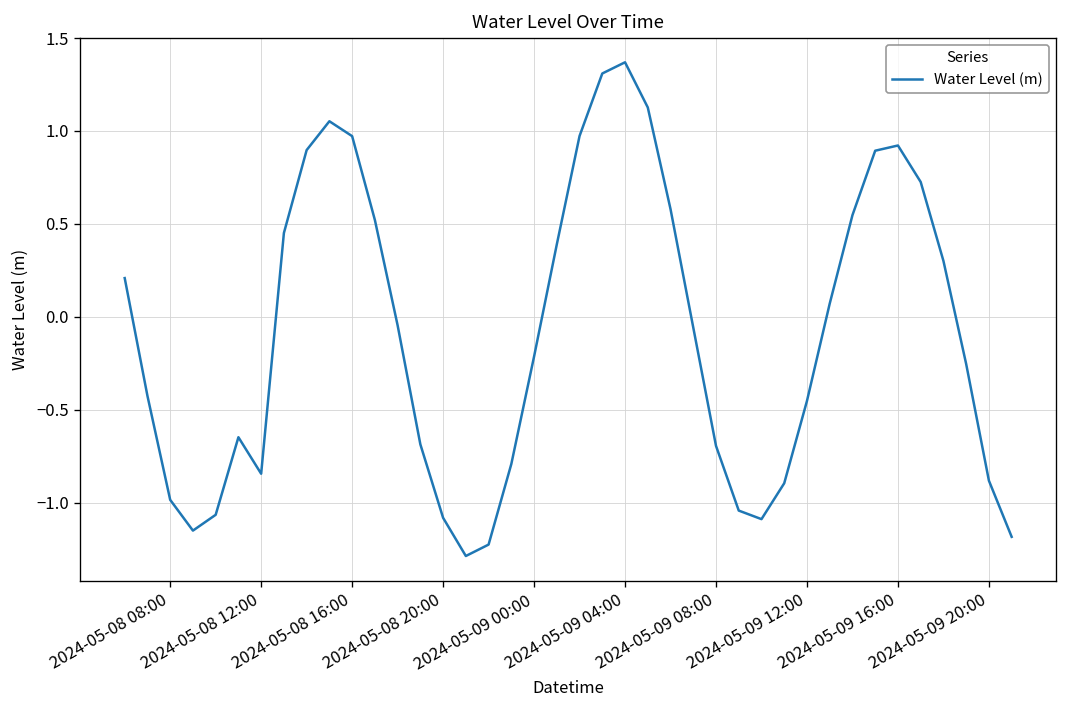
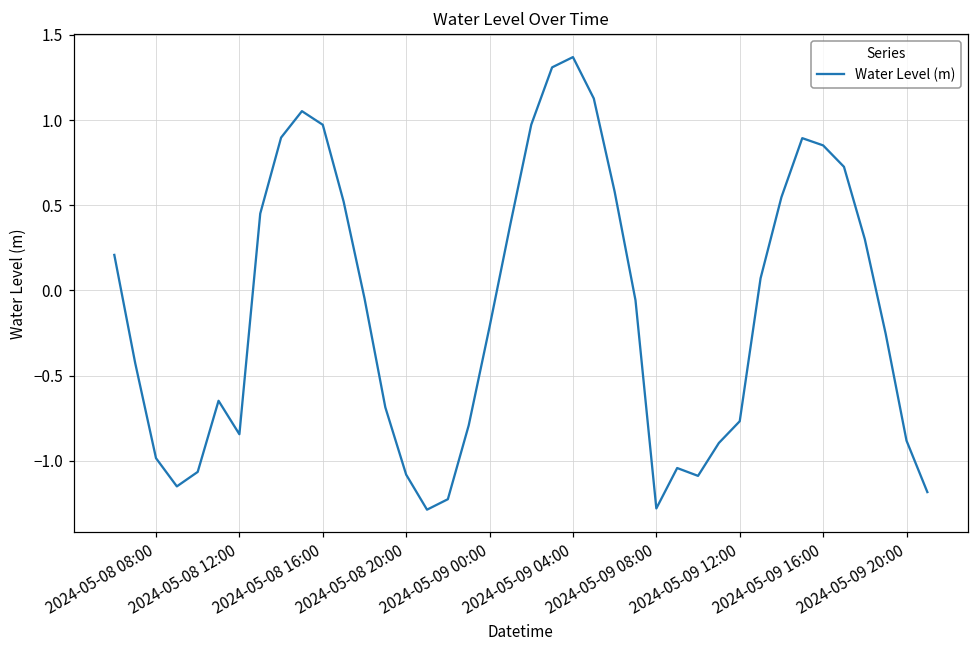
2024-05-09 08:00: -0.69 -> -1.28
2024-05-09 12:00: -0.45 -> -0.77
2024-05-09 16:00: 0.92 -> 0.85
